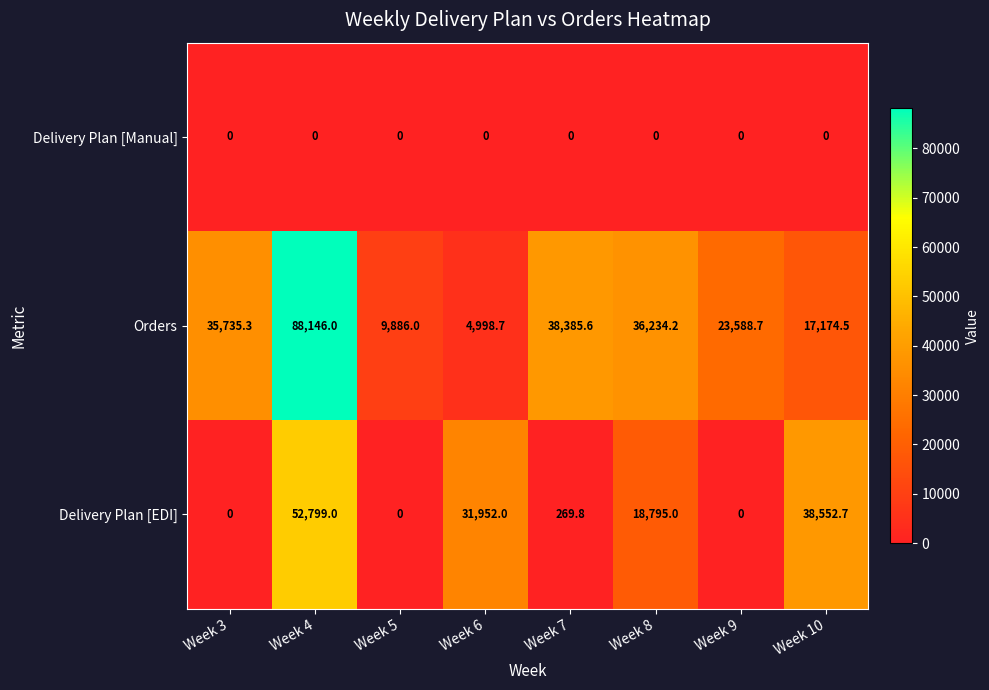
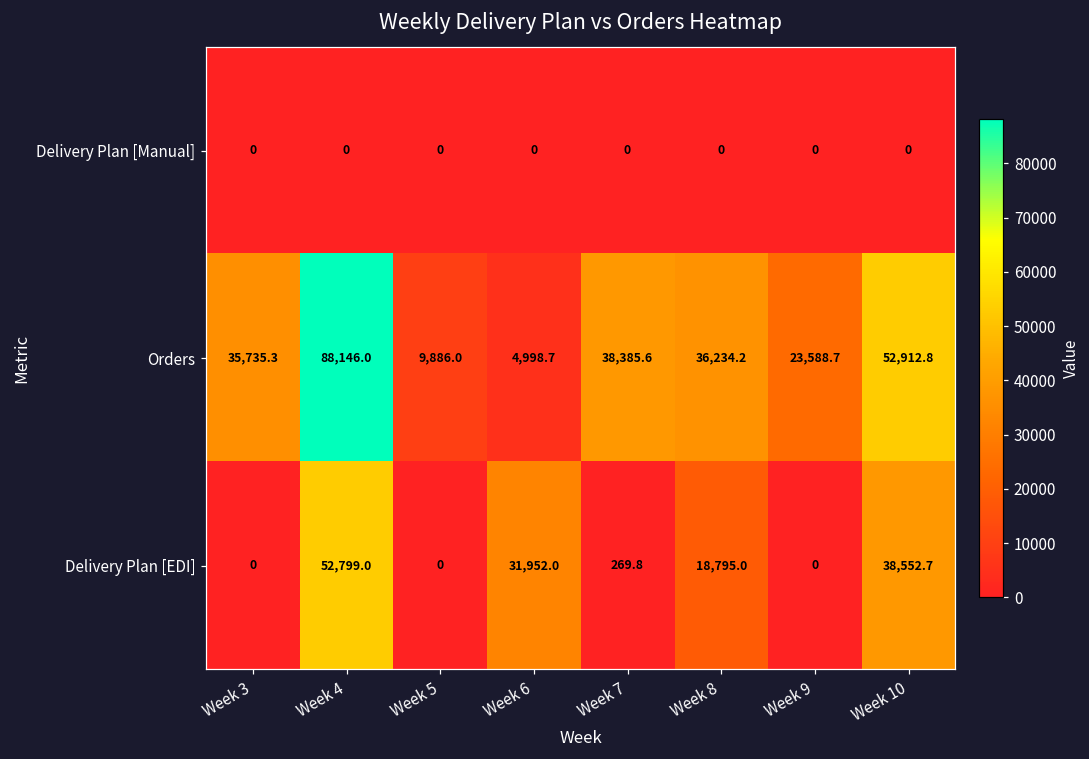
Orders, Week 10: 17,174.5 -> 52,912.8
